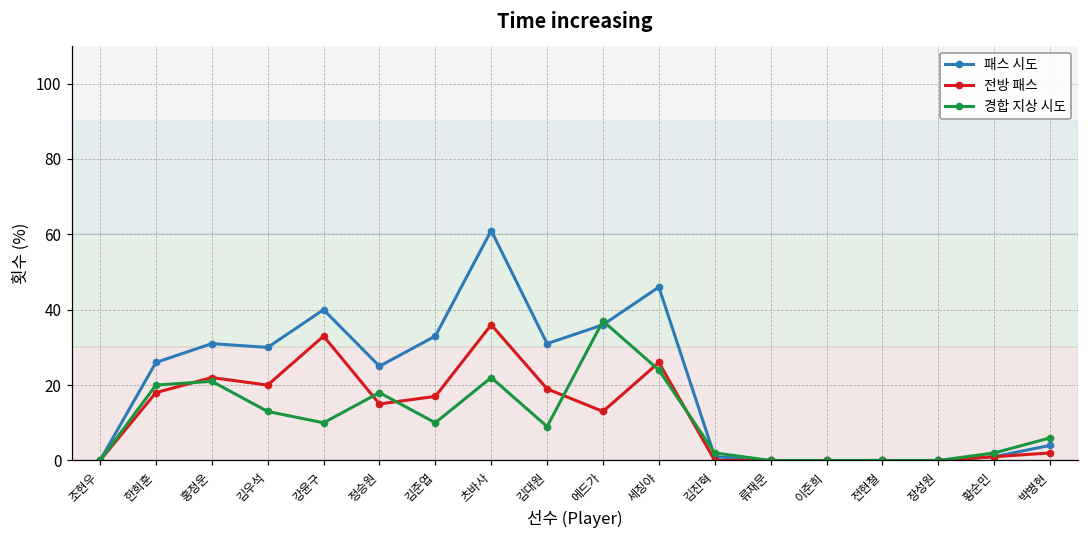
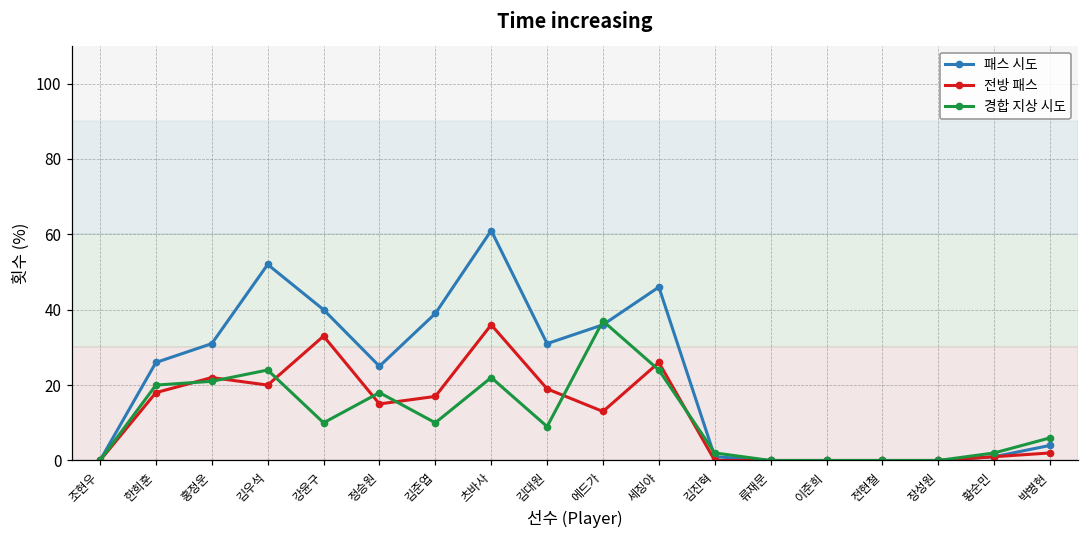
패스 시도, 김우석: 30 -> 52
경합 지상 시도, 김우석: 13 -> 24
패스 시도, 김준엽: 33 -> 39
